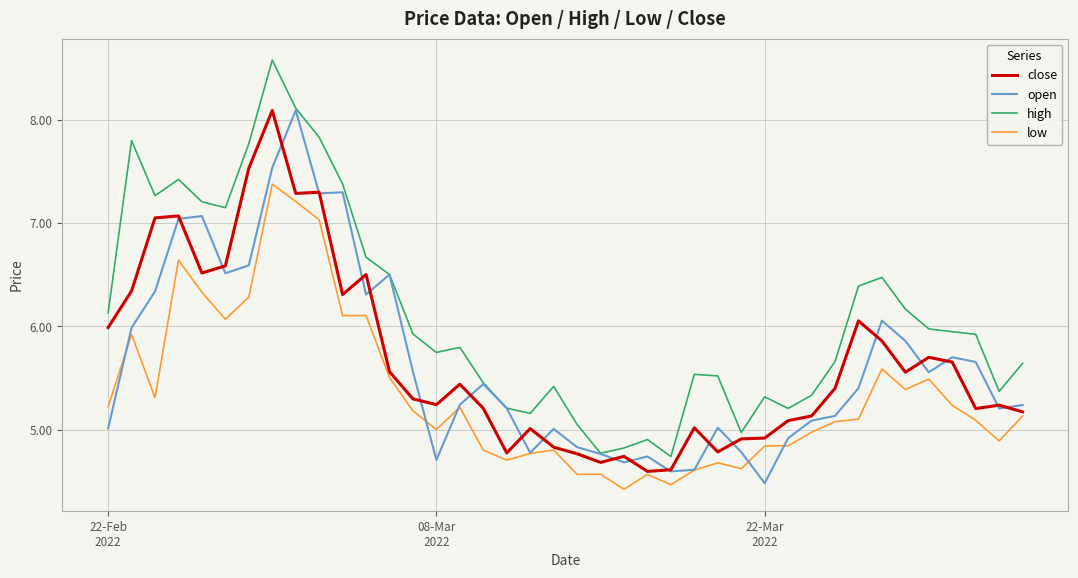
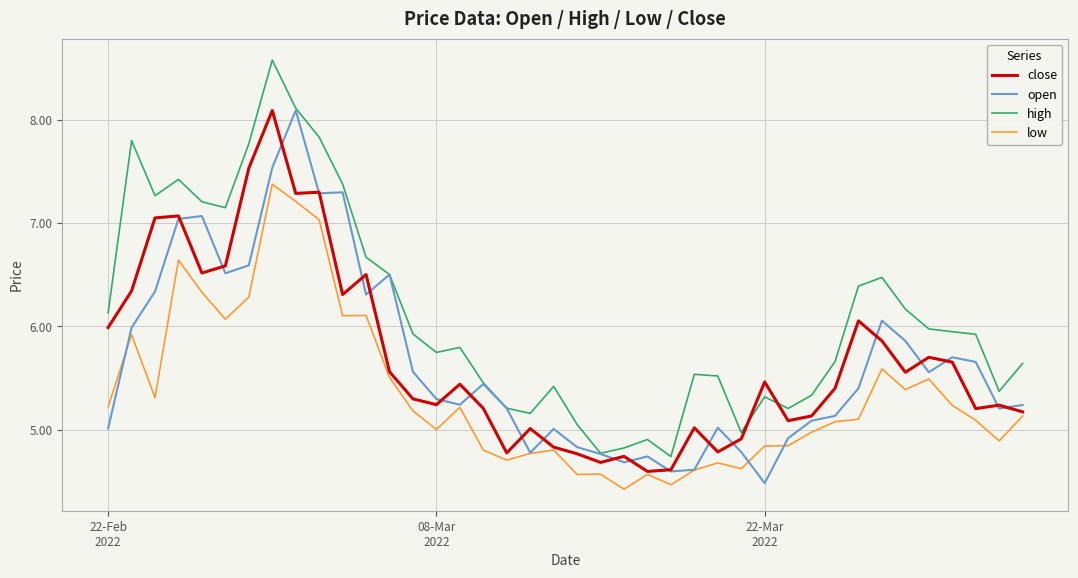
open, 08-Mar 2022: 4.71 -> 5.30
close, 22-Mar 2022: 4.92 -> 5.46
